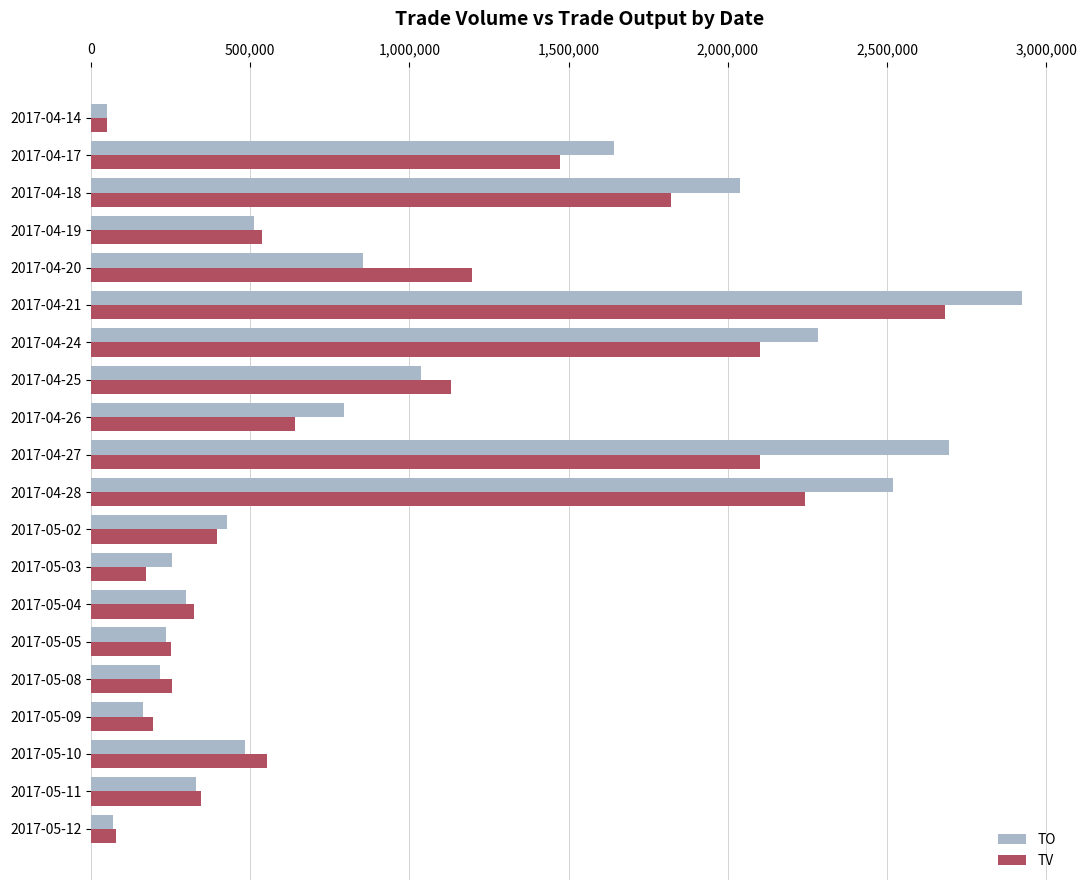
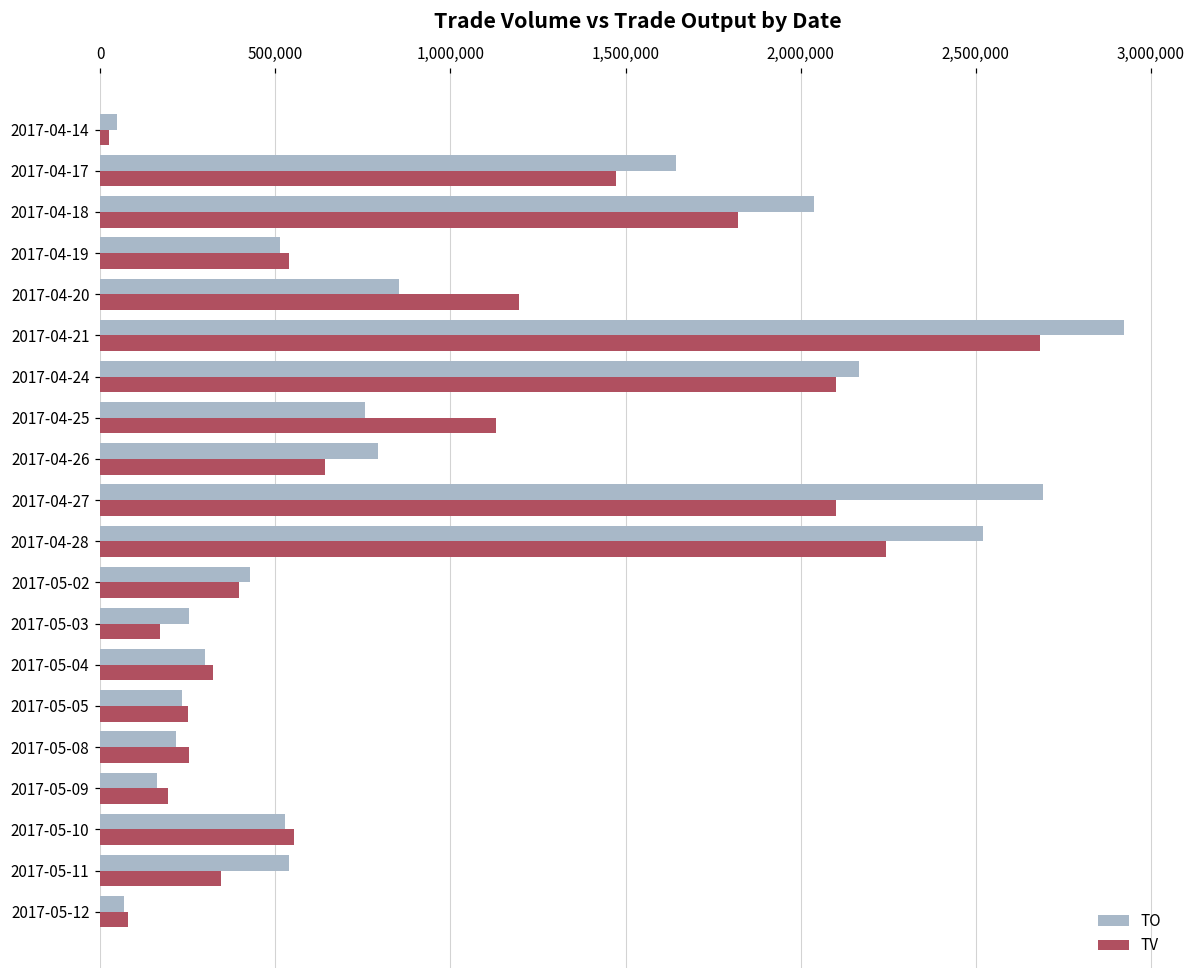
TV, 2017-04-14: 50,000 -> 20,000
TO, 2017-04-24: 2,280,000 -> 2,170,000
TO, 2017-04-25: 1,040,000 -> 760,000
TO, 2017-05-10: 480,000 -> 530,000
TO, 2017-05-11: 330,000 -> 540,000
